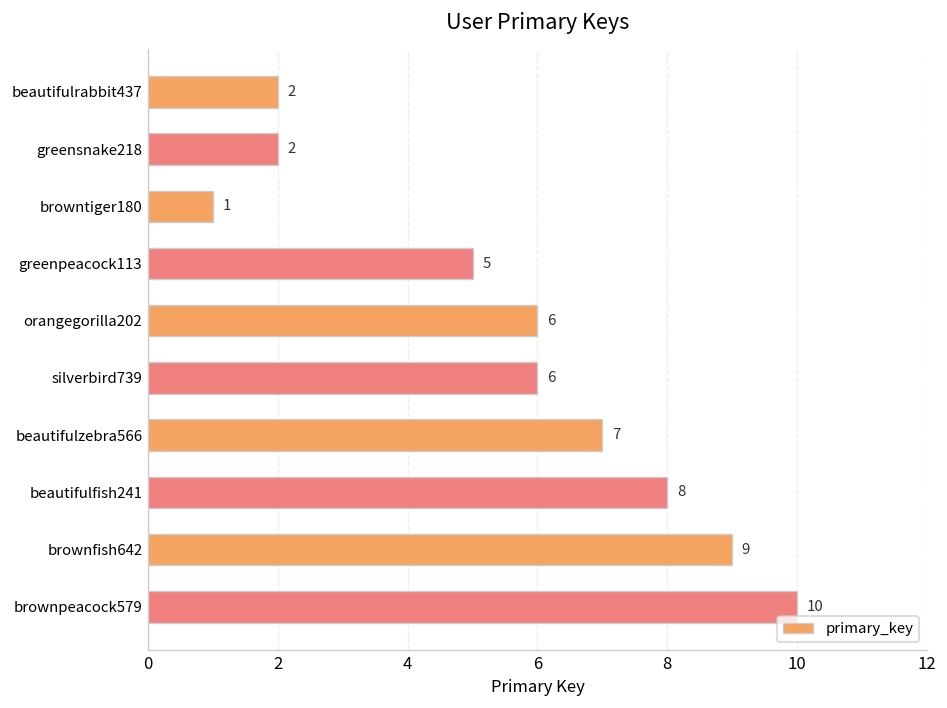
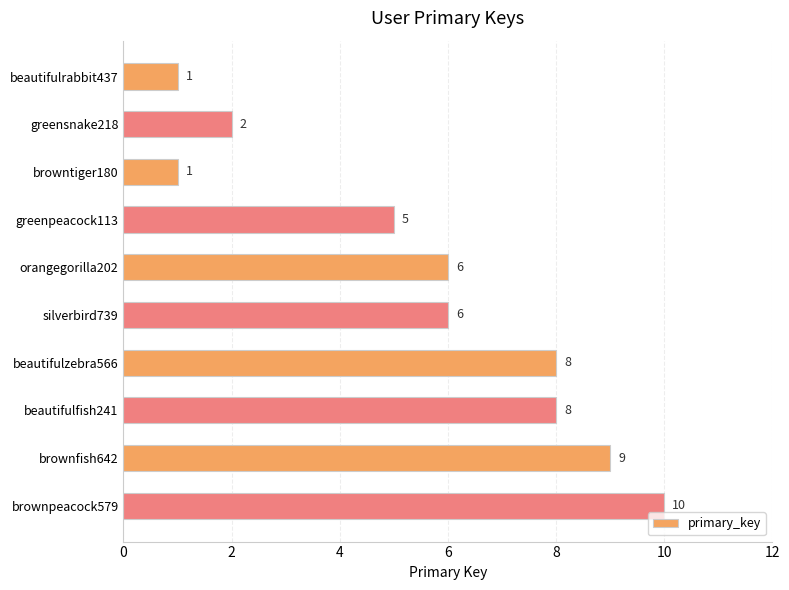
beautifulrabbit437: 2 -> 1
beautifulzebra566: 7 -> 8
